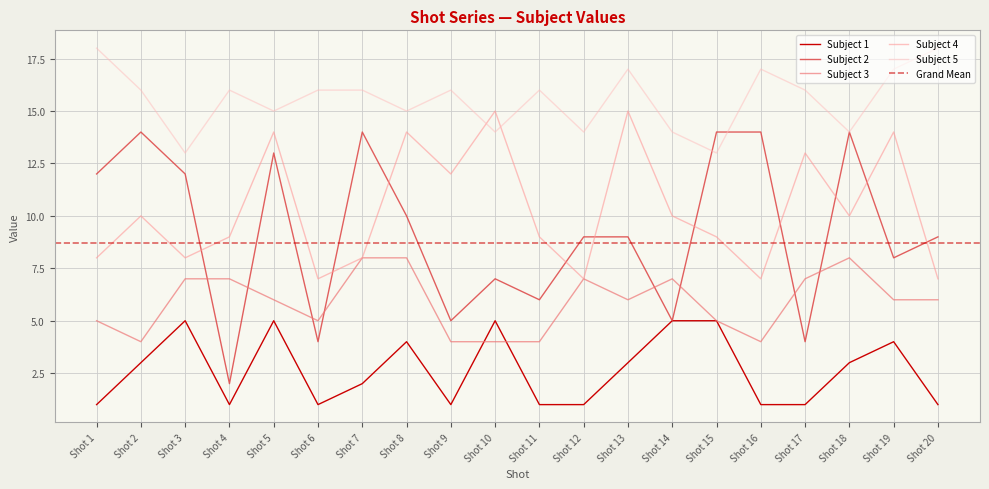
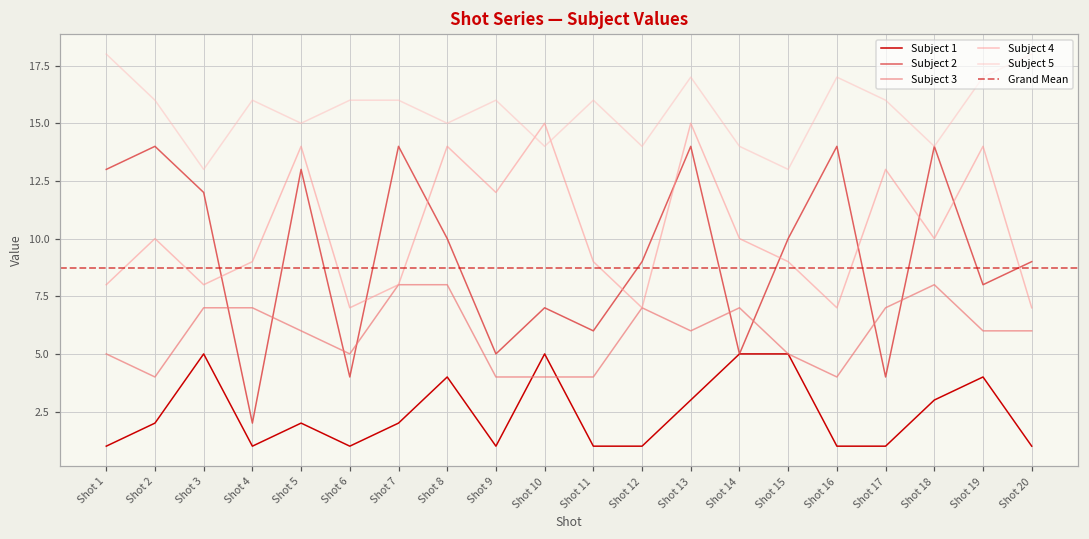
Subject 2, Shot 1: 12 -> 13
Subject 1, Shot 2: 3 -> 2
Subject 1, Shot 5: 5 -> 2
Subject 2, Shot 13: 9 -> 14
Subject 2, Shot 15: 14 -> 10
